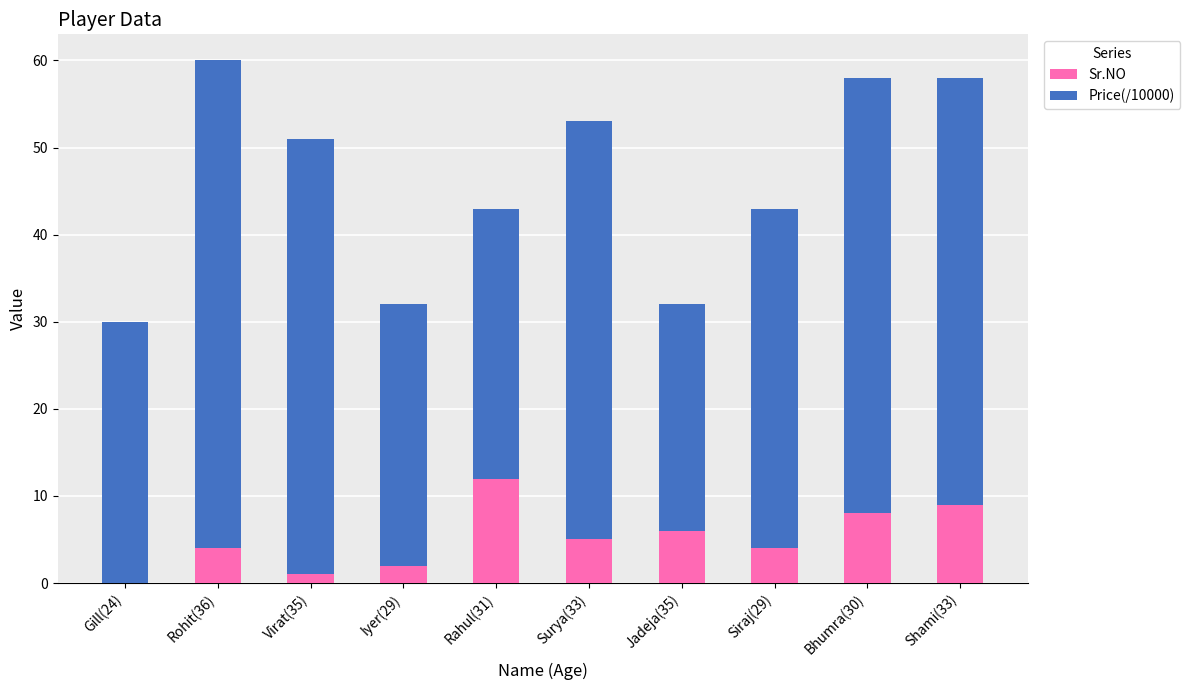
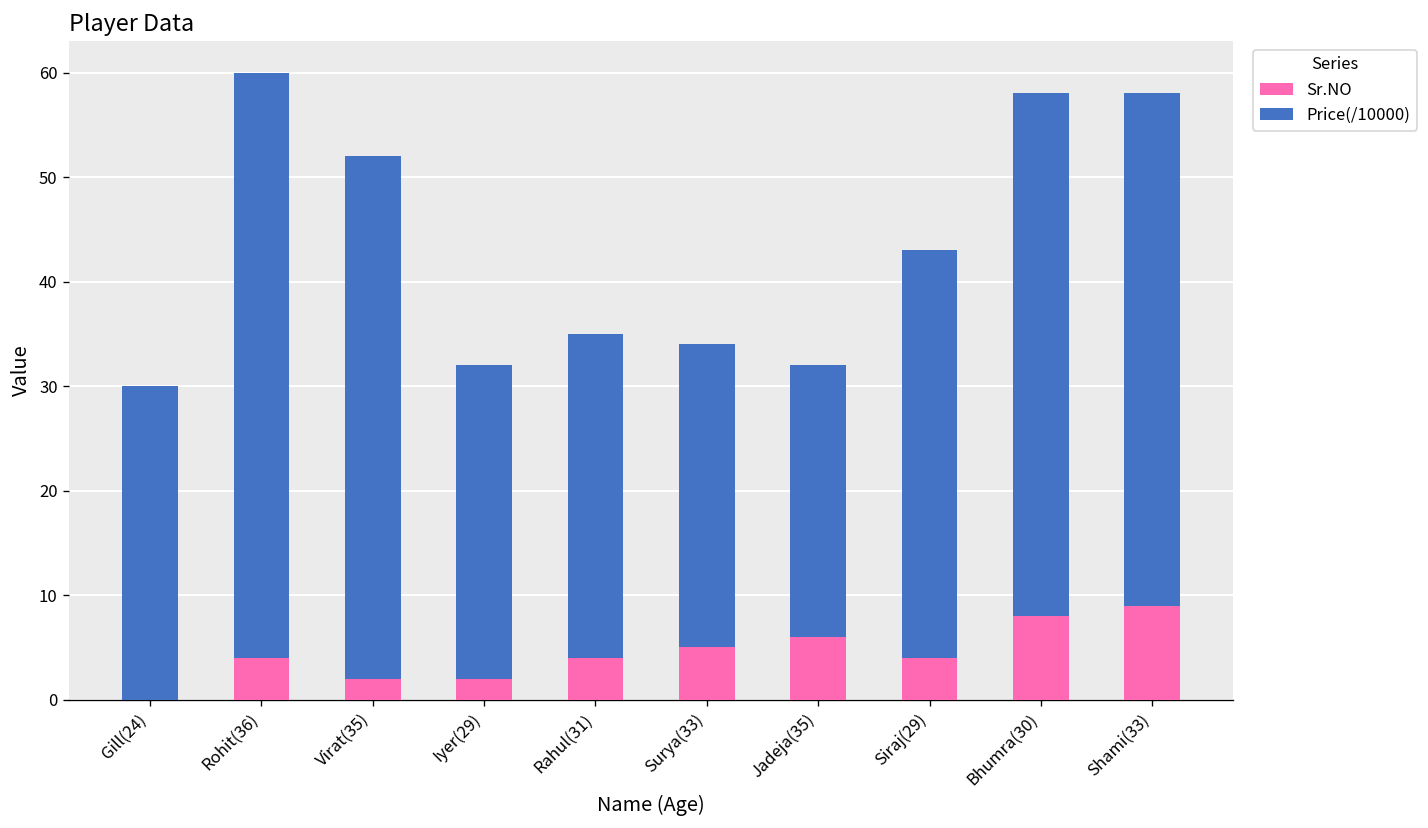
Sr.NO, Virat(35): 1 -> 2
Sr.NO, Rahul(31): 12 -> 4
Price(/10000), Surya(33): 48 -> 29
